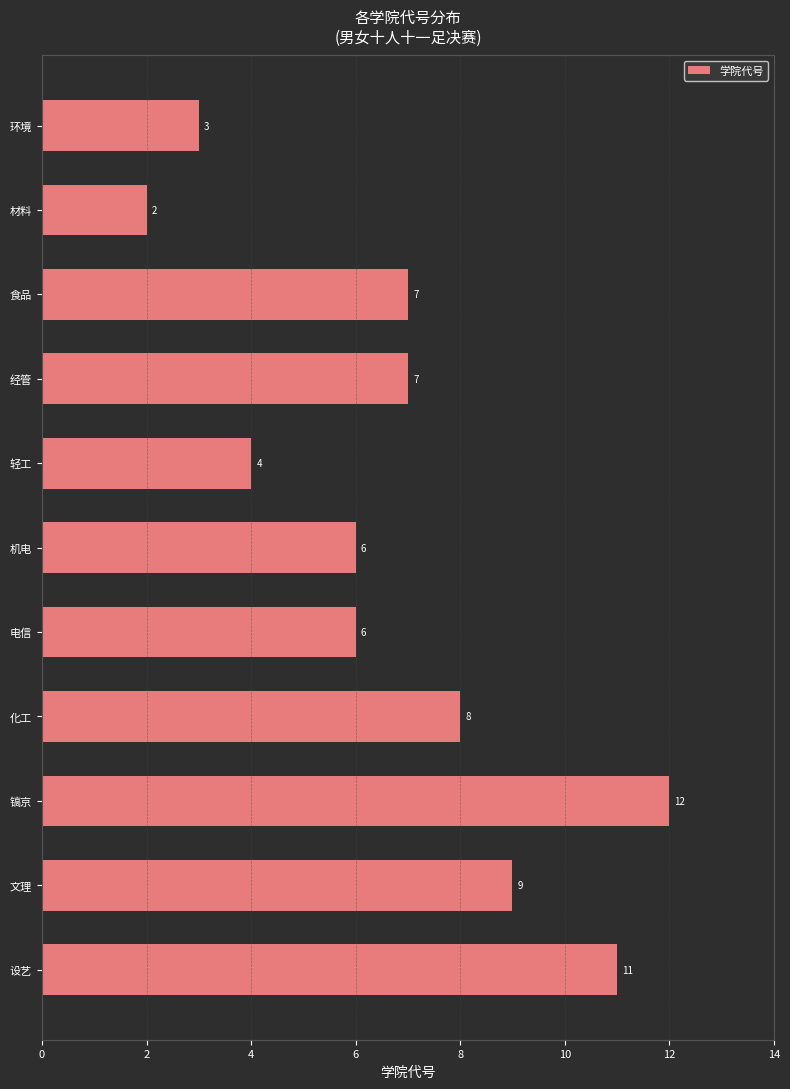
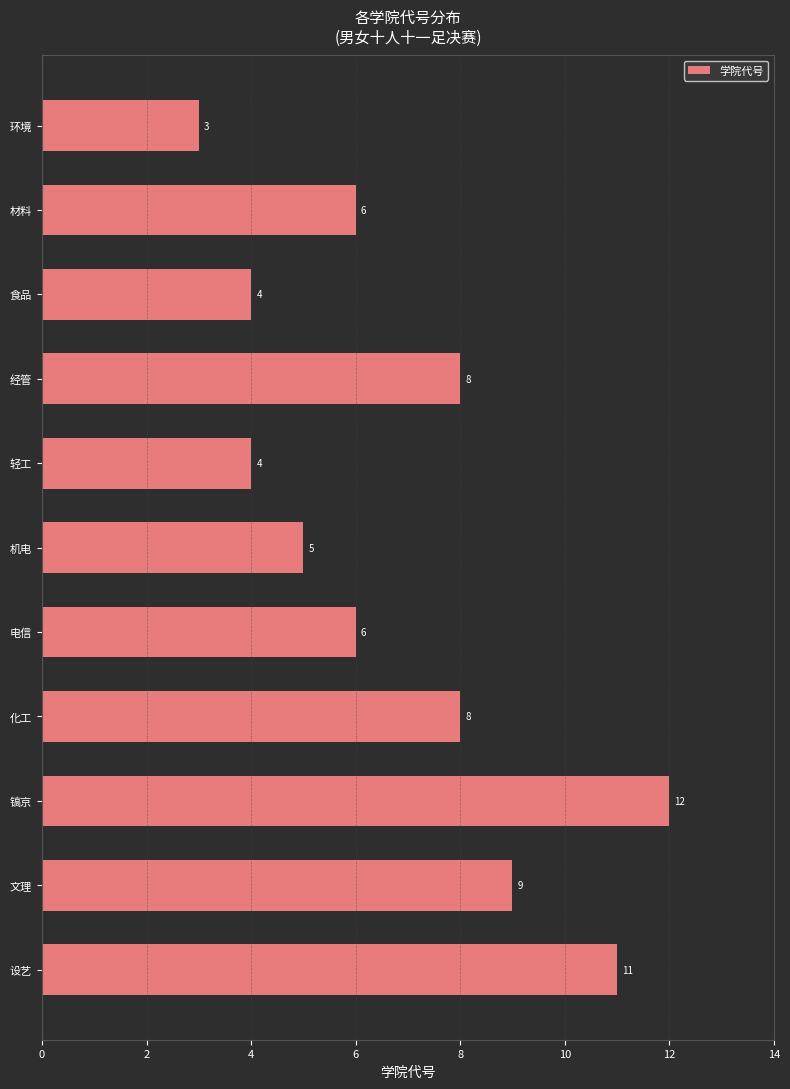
材料: 2 -> 6
食品: 7 -> 4
经管: 7 -> 8
机电: 6 -> 5
